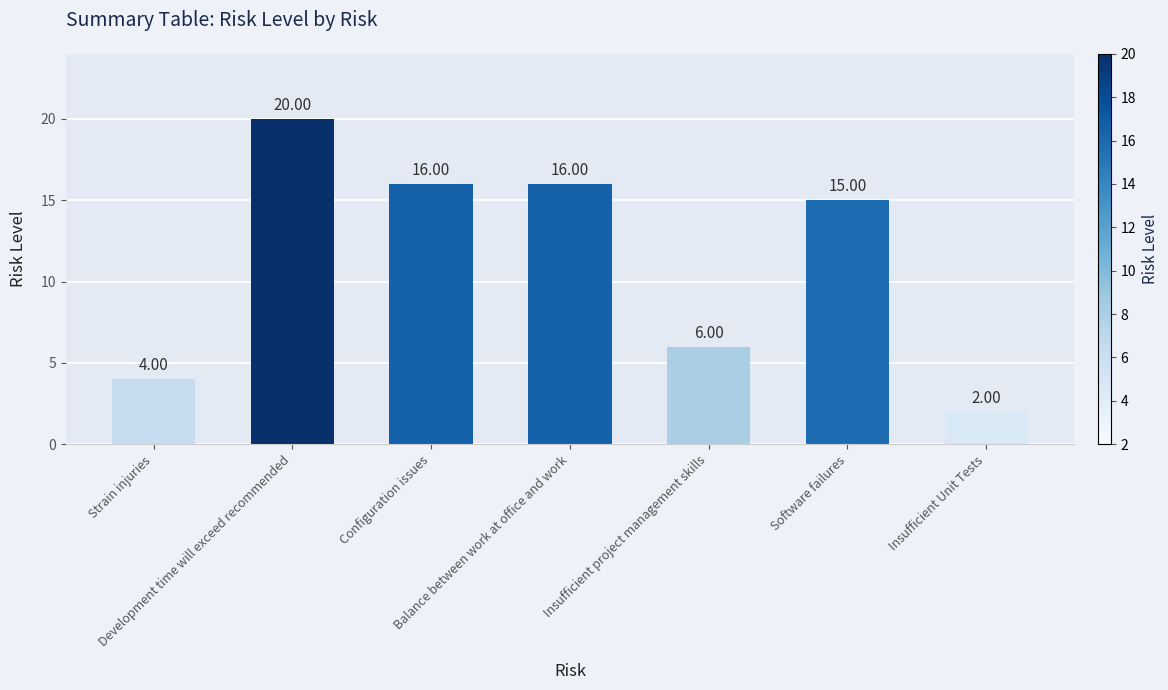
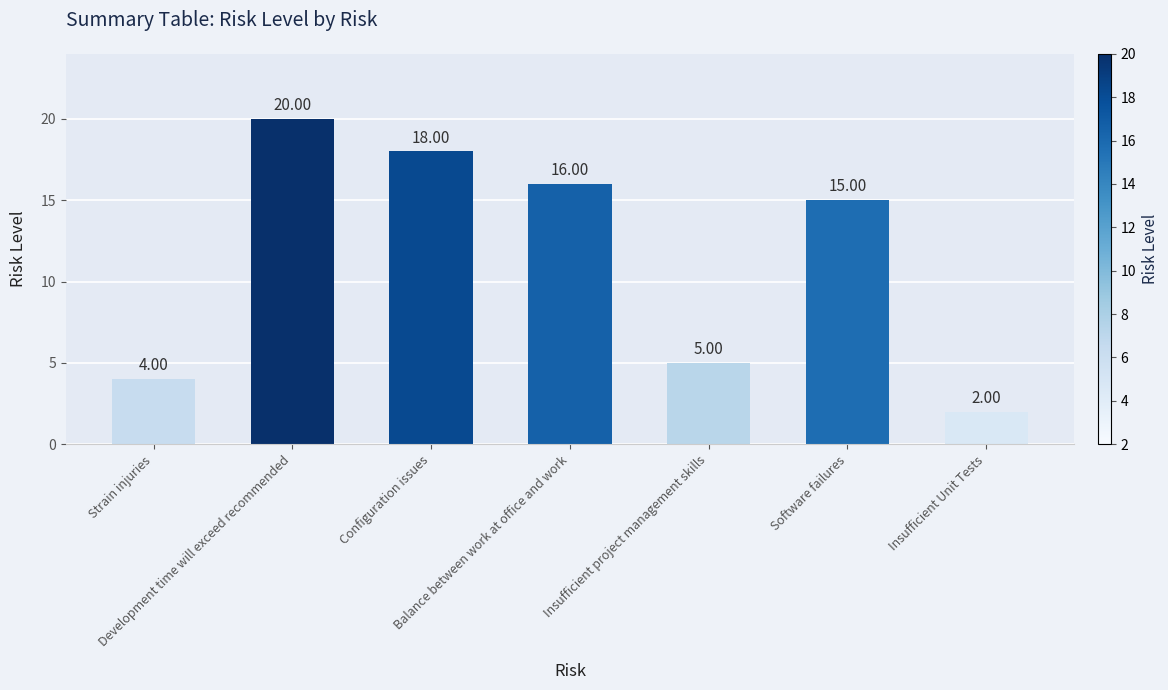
Configuration issues: 16.00 -> 18.00
Insufficient project management skills: 6.00 -> 5.00
